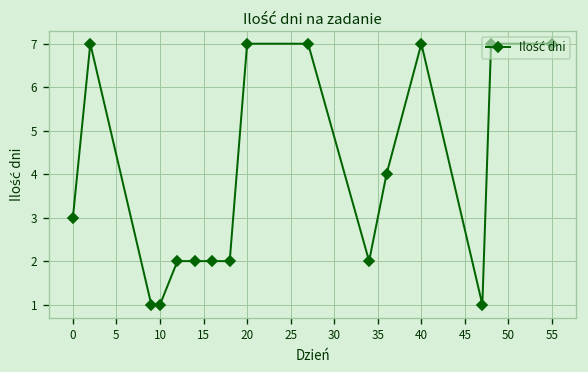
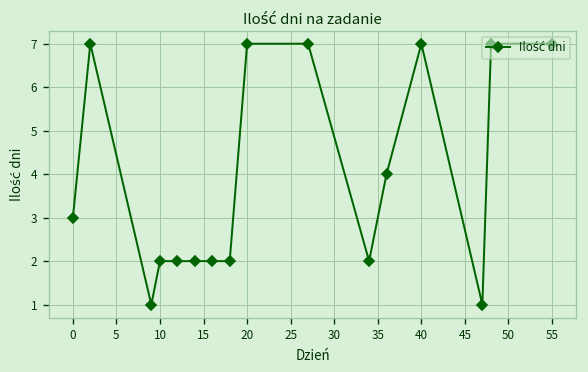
10: 1 -> 2
